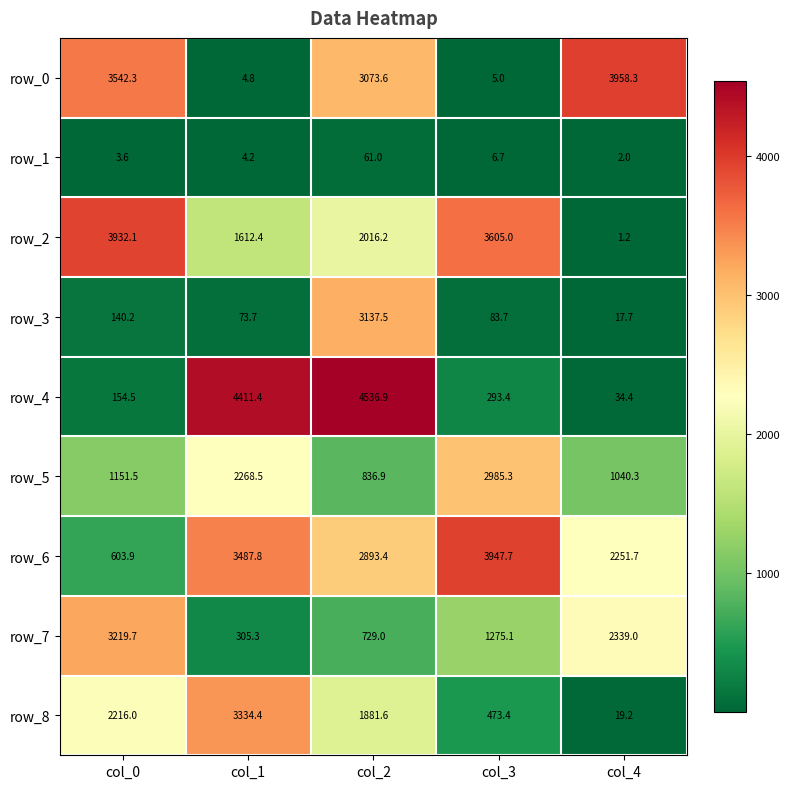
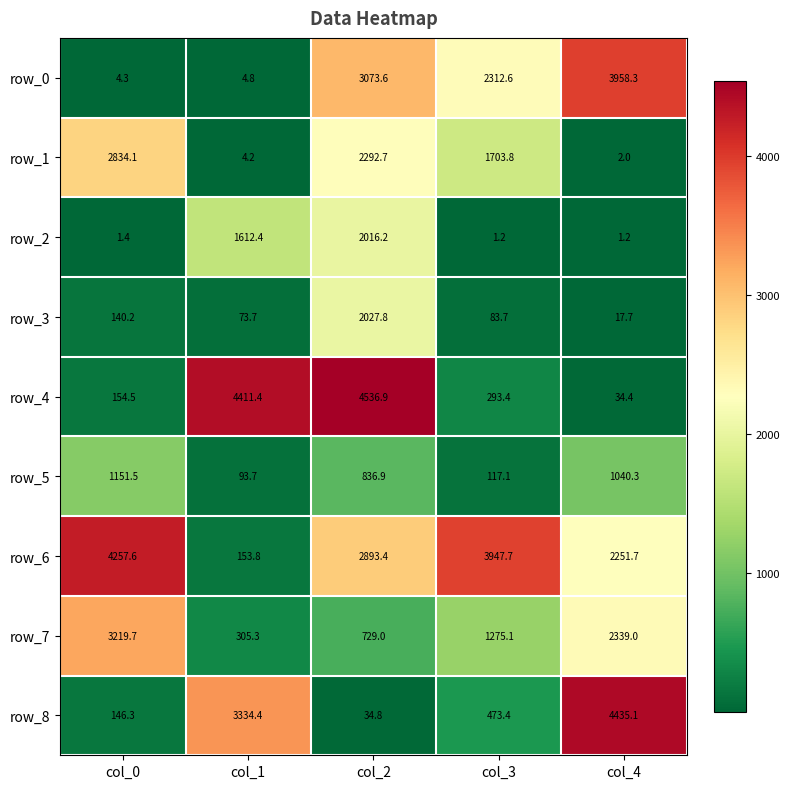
row_0, col_0: 3542.3 -> 4.3
row_0, col_3: 5.0 -> 2312.6
row_1, col_0: 3.6 -> 2834.1
row_1, col_2: 61.0 -> 2292.7
row_1, col_3: 6.7 -> 1703.8
row_2, col_0: 3932.1 -> 1.4
row_2, col_3: 3605.0 -> 1.2
row_3, col_2: 3137.5 -> 2027.8
row_5, col_1: 2268.5 -> 93.7
row_5, col_3: 2985.3 -> 117.1
row_6, col_0: 603.9 -> 4257.6
row_6, col_1: 3487.8 -> 153.8
row_8, col_0: 2216.0 -> 146.3
row_8, col_2: 1881.6 -> 34.8
row_8, col_4: 19.2 -> 4435.1
